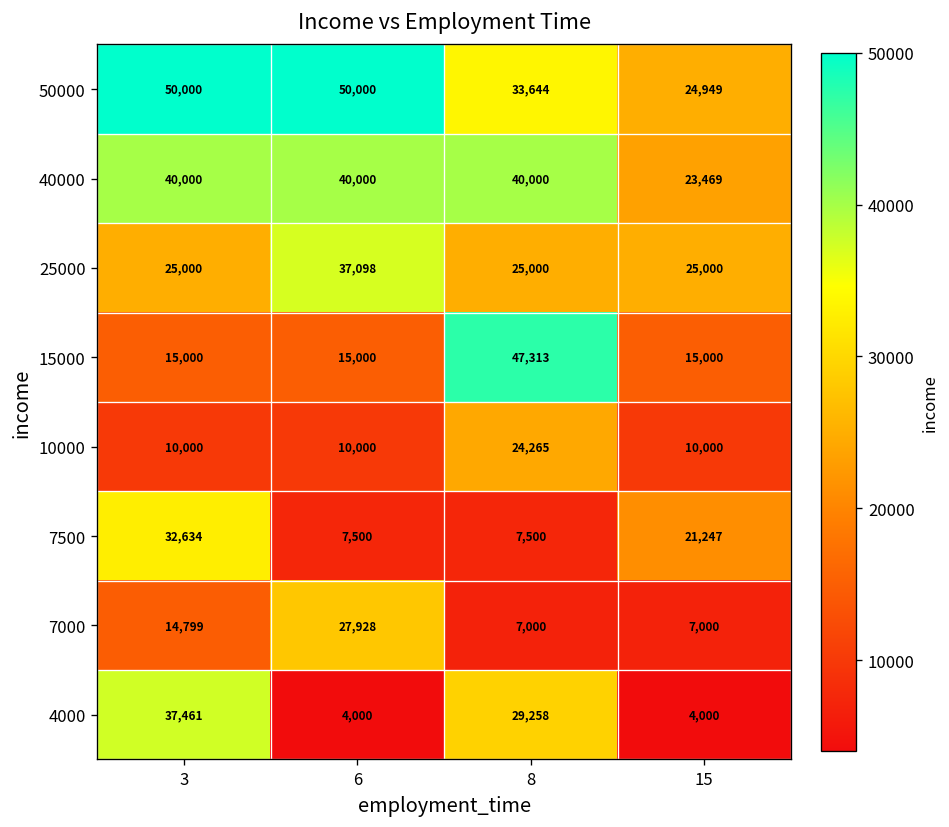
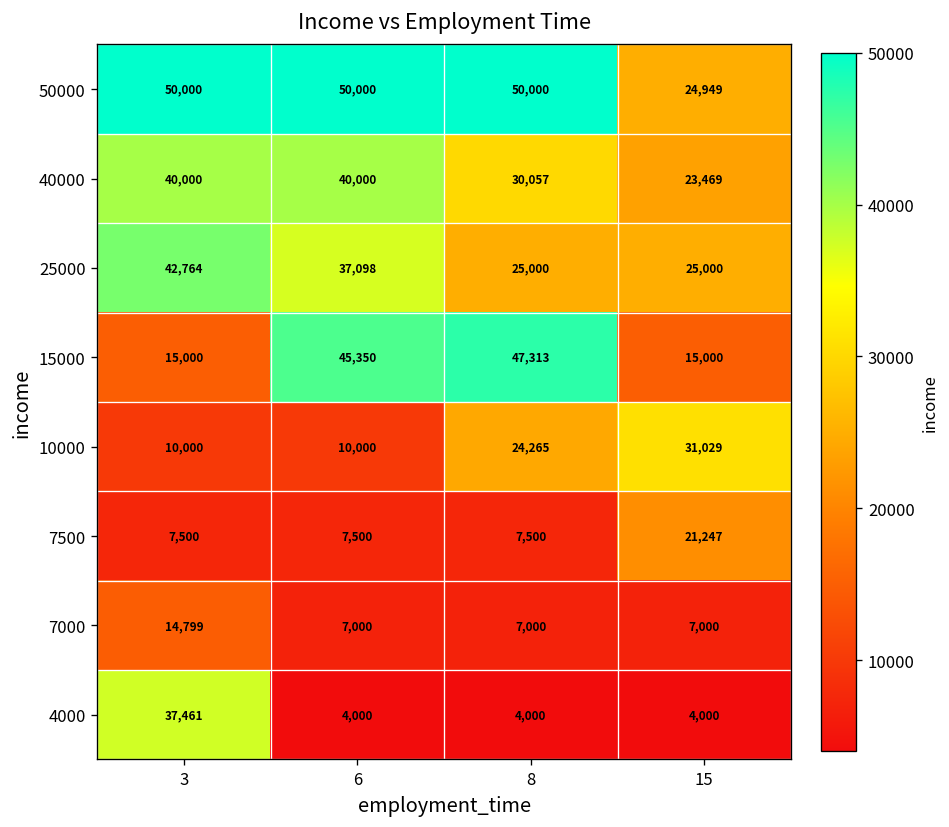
50000, 8: 33,644 -> 50,000
40000, 8: 40,000 -> 30,057
25000, 3: 25,000 -> 42,764
15000, 6: 15,000 -> 45,350
10000, 15: 10,000 -> 31,029
7500, 3: 32,634 -> 7,500
7000, 6: 27,928 -> 7,000
4000, 8: 29,258 -> 4,000
